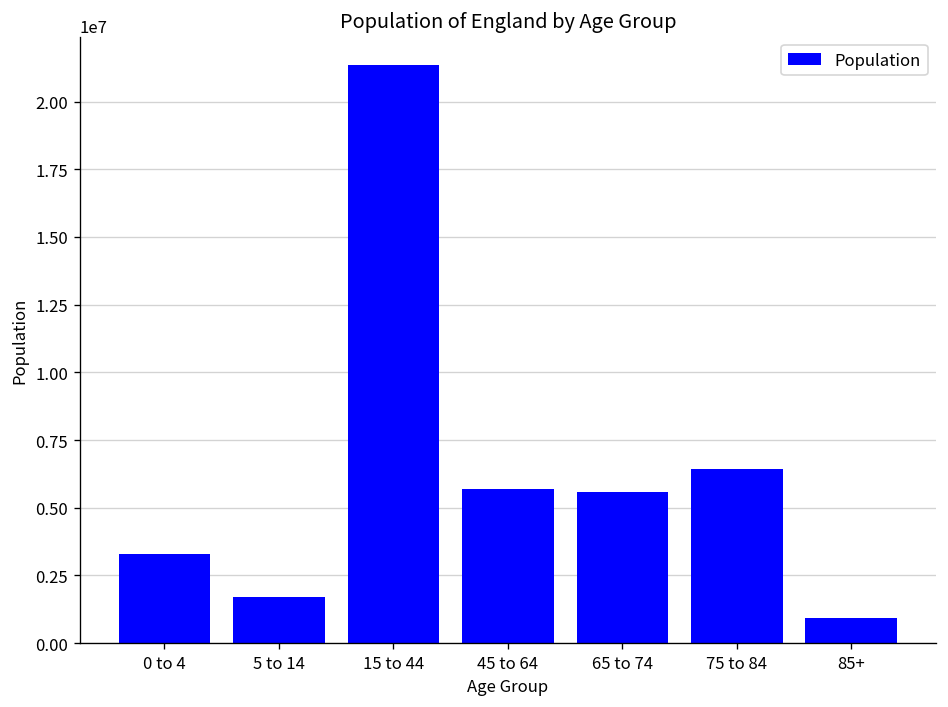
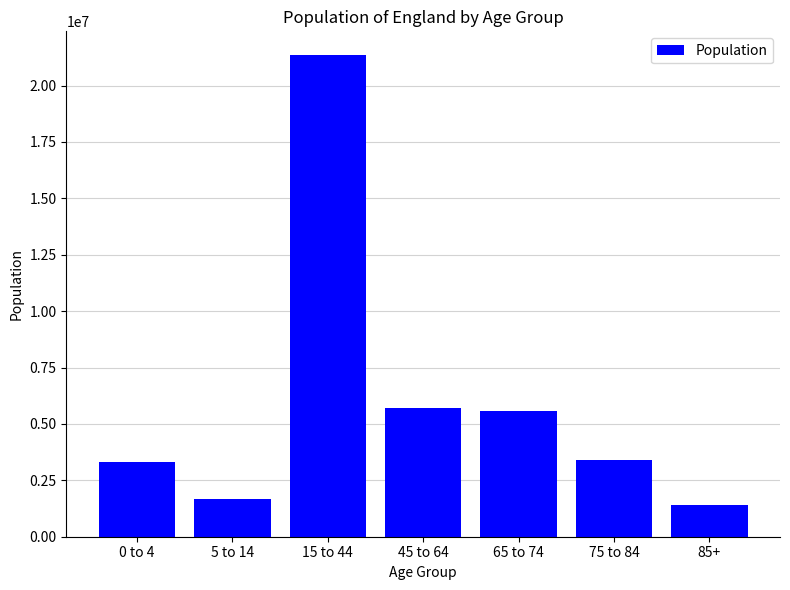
75 to 84: 6400000 -> 3400000
85+: 900000 -> 1400000
